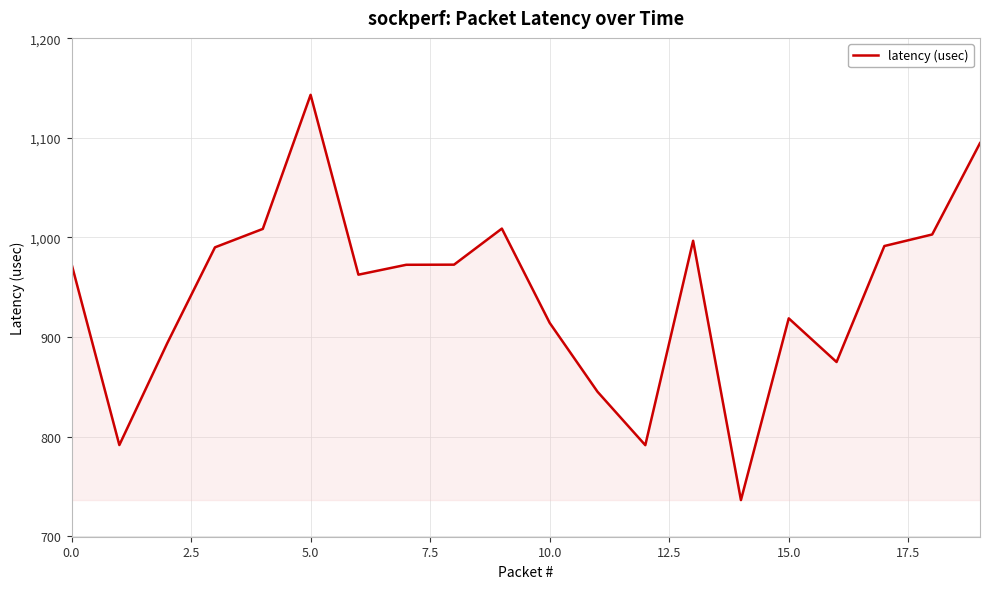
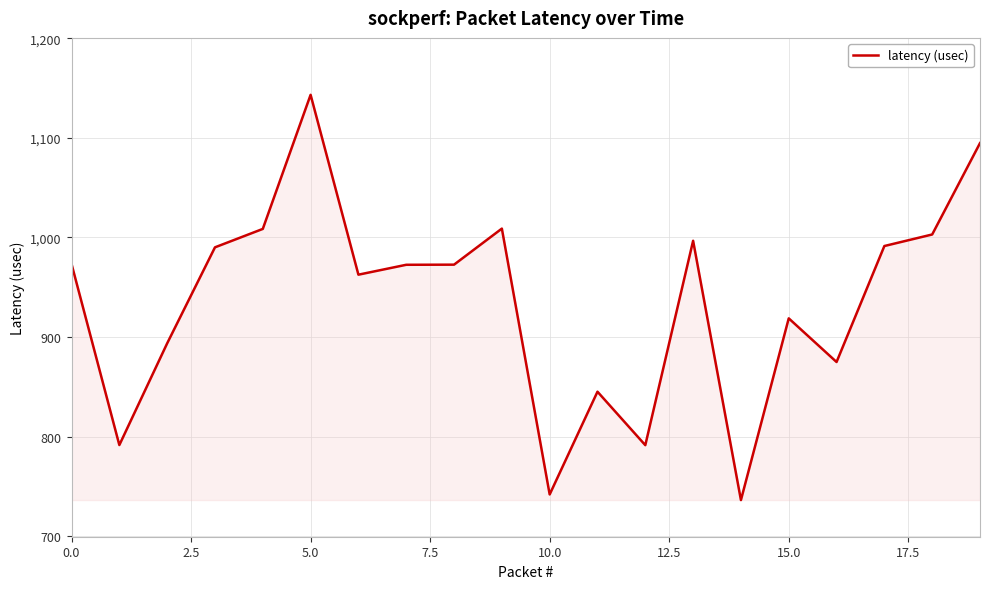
10.0: 910 -> 740
